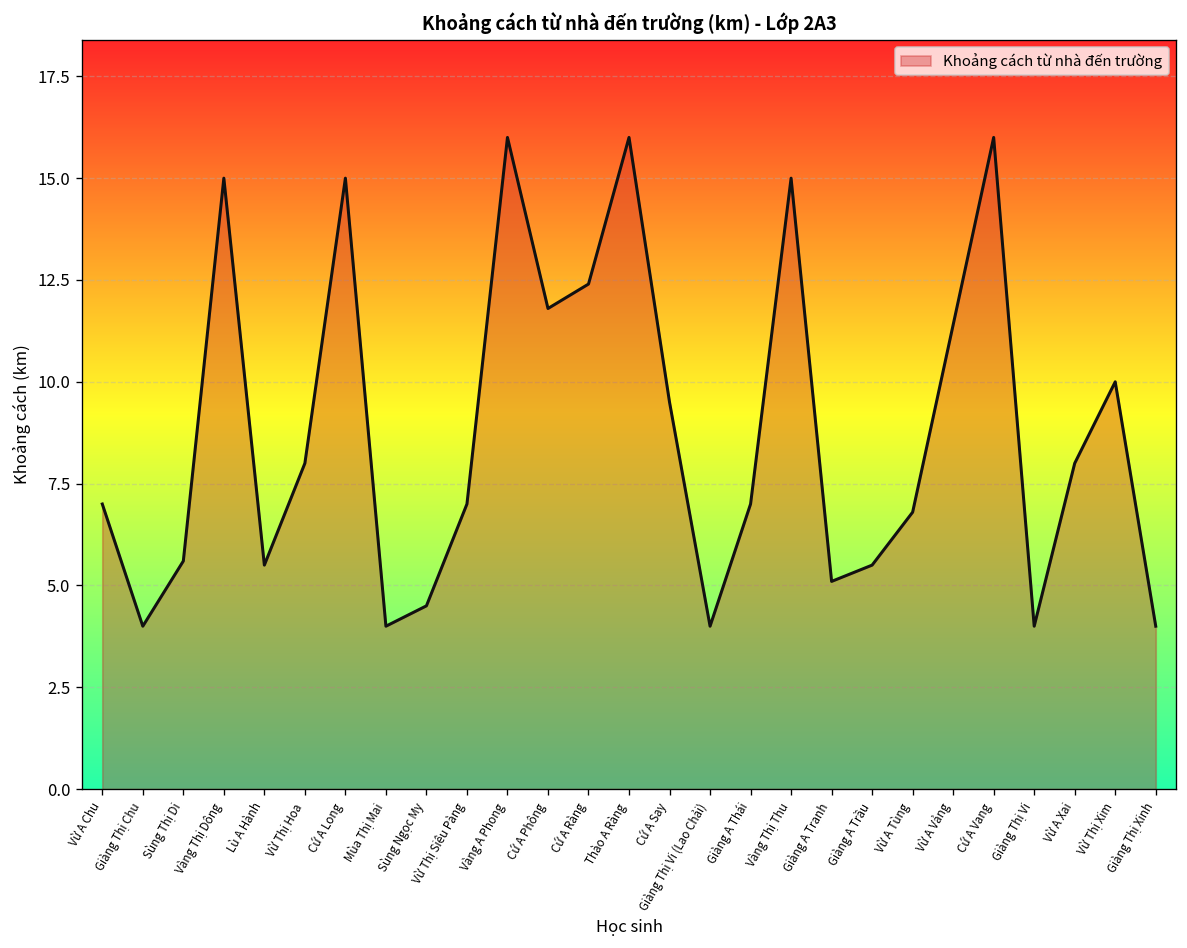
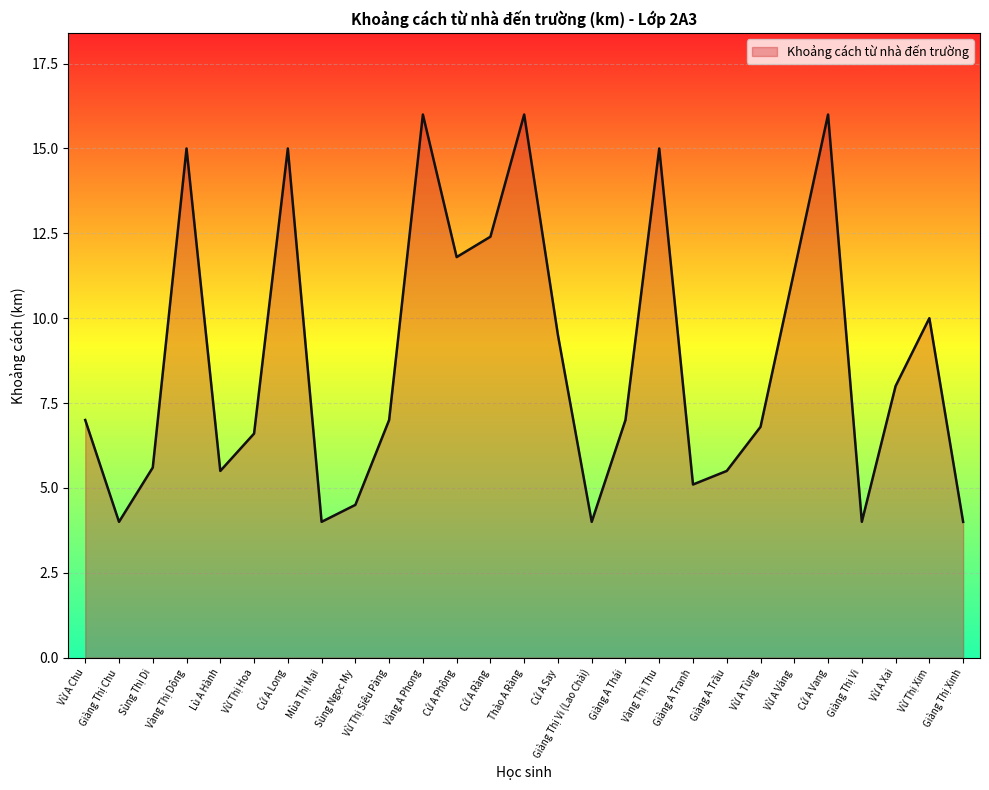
Vừ Thị Hoa: 8.0 -> 6.6
